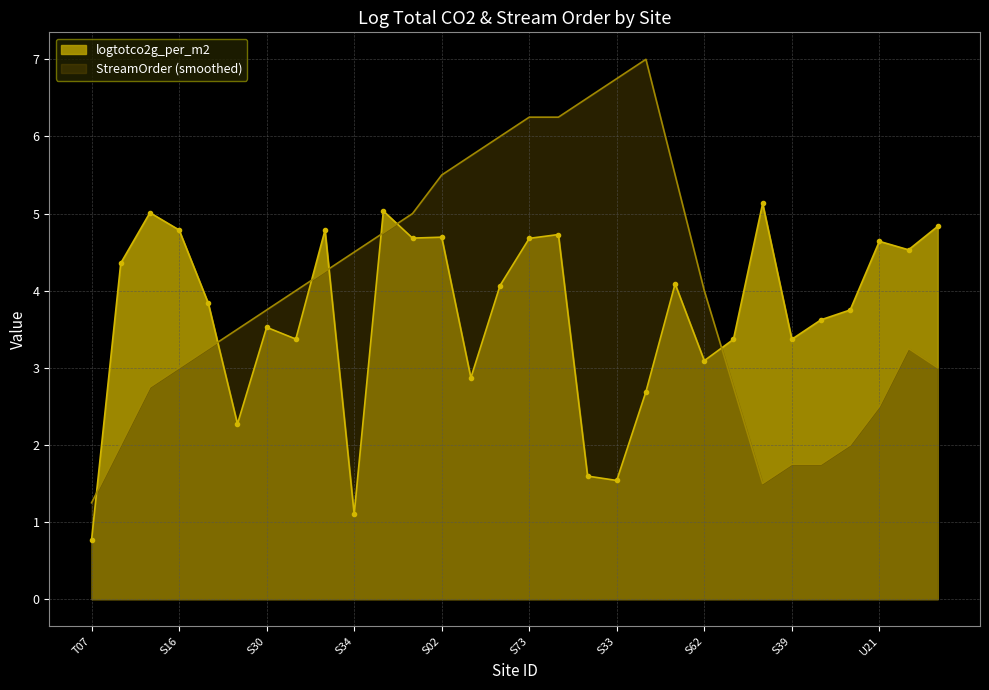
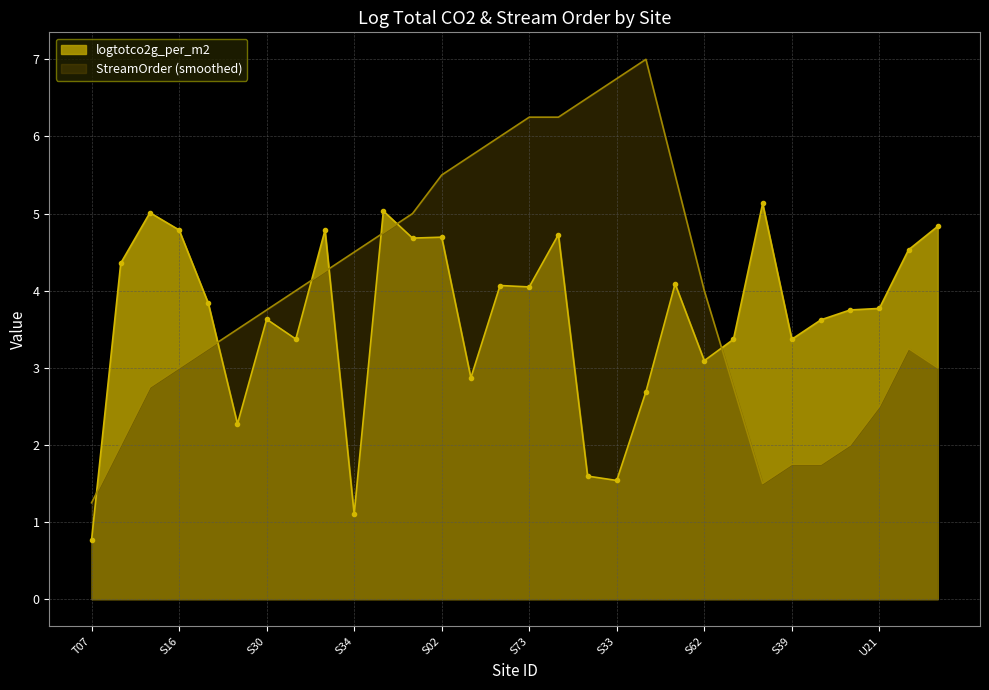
logtotco2g_per_m2, S30: 3.5 -> 3.6
logtotco2g_per_m2, S73: 4.7 -> 4.0
logtotco2g_per_m2, U21: 4.6 -> 3.8
